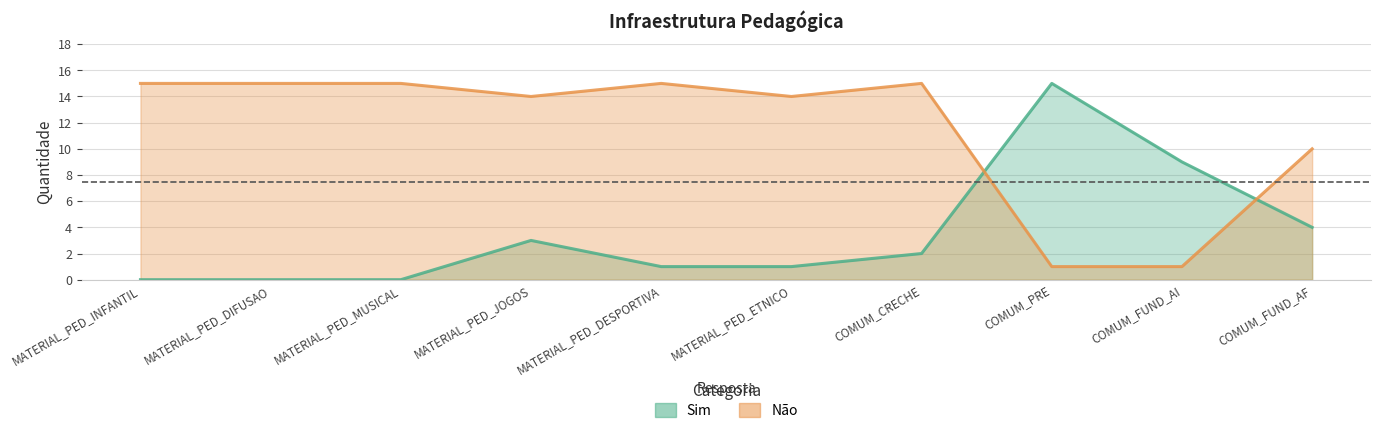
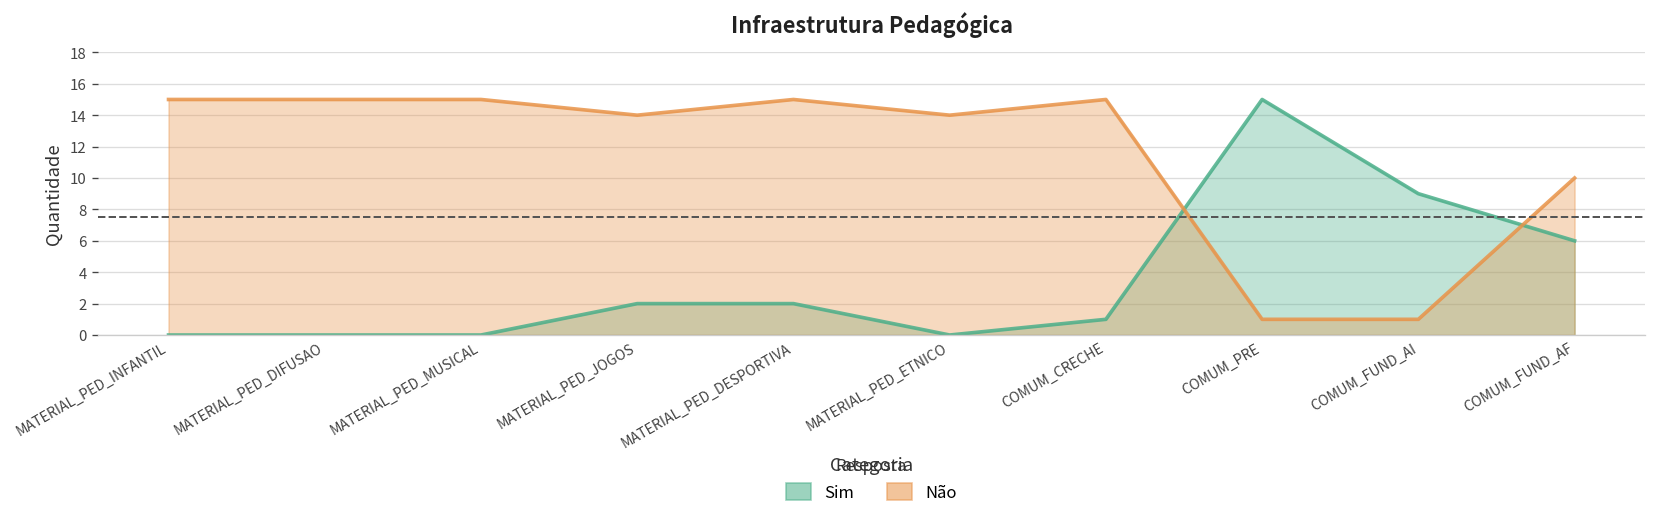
Sim, MATERIAL_PED_JOGOS: 3 -> 2
Sim, MATERIAL_PED_DESPORTIVA: 1 -> 2
Sim, MATERIAL_PED_ETNICO: 1 -> 0
Sim, COMUM_CRECHE: 2 -> 1
Sim, COMUM_FUND_AF: 4 -> 6
